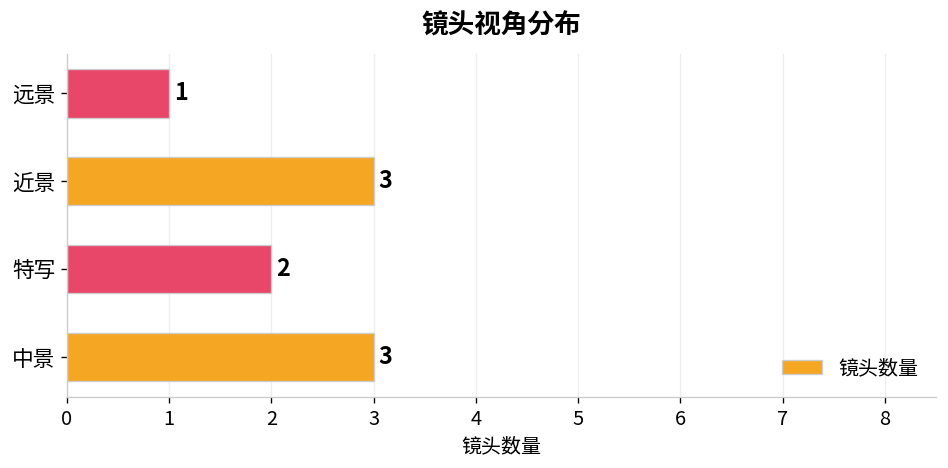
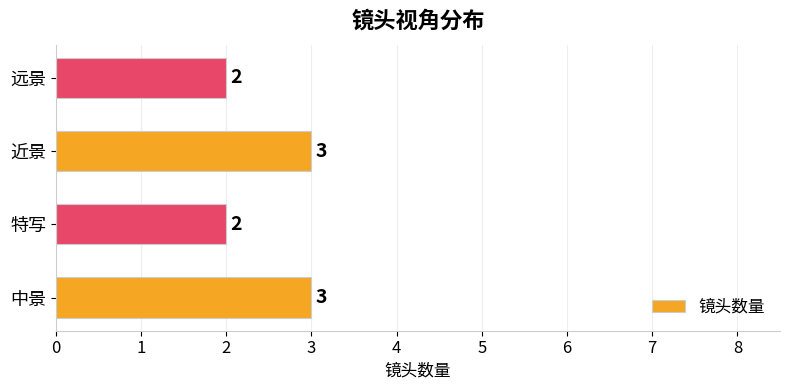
远景: 1 -> 2
